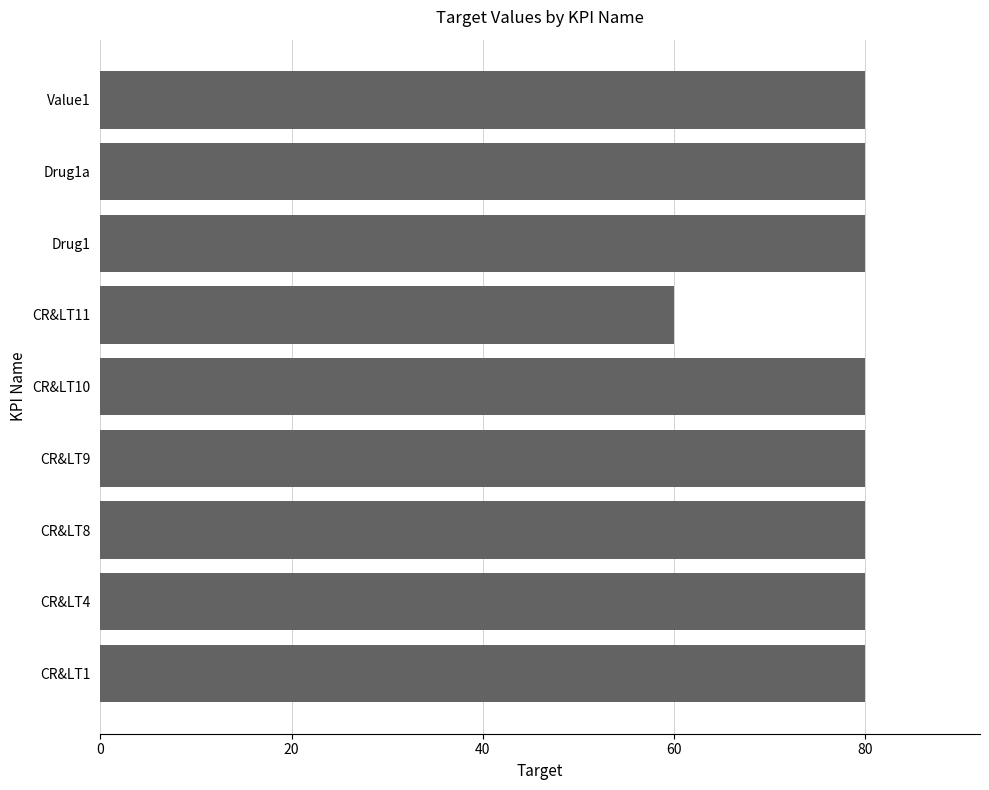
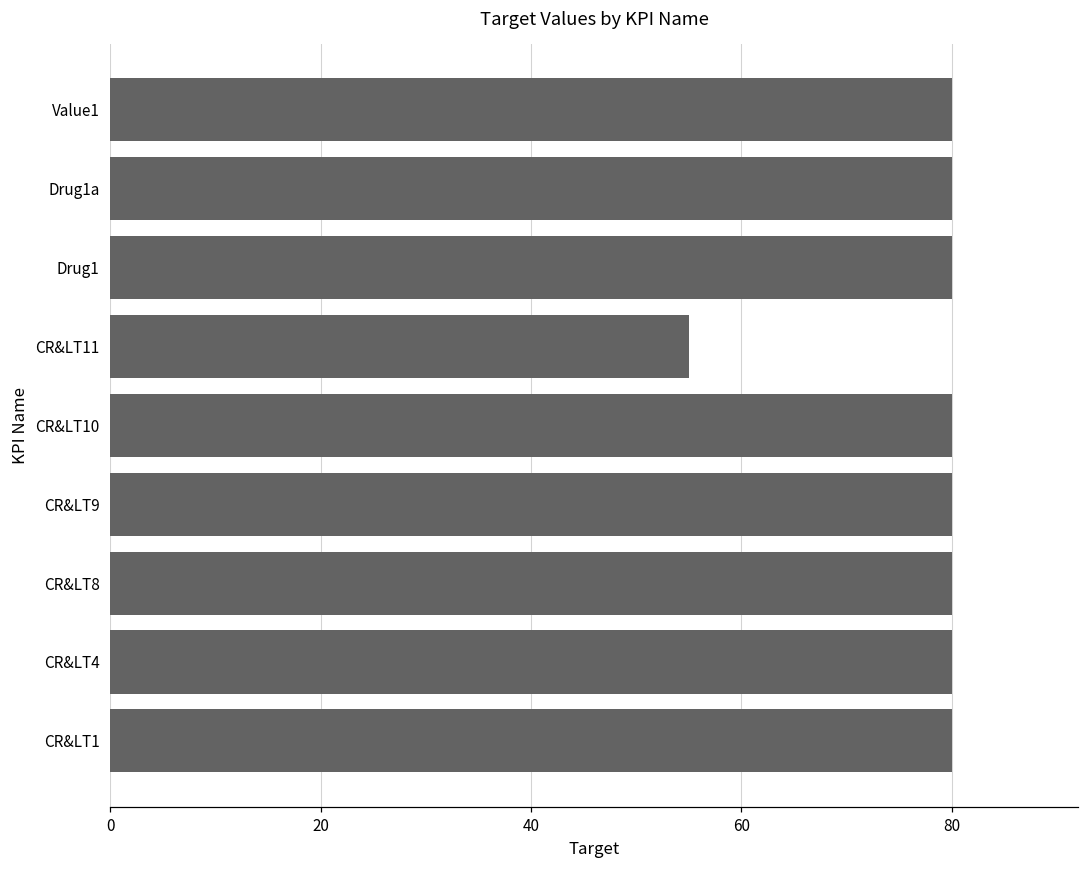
CR&LT11: 60 -> 55
